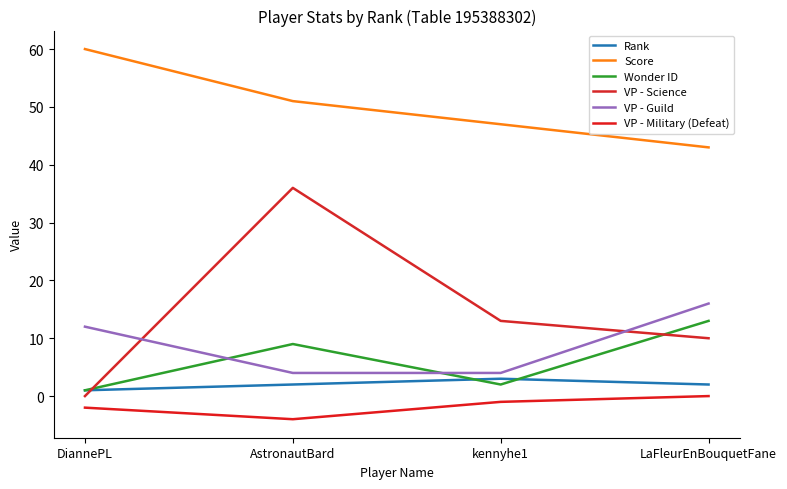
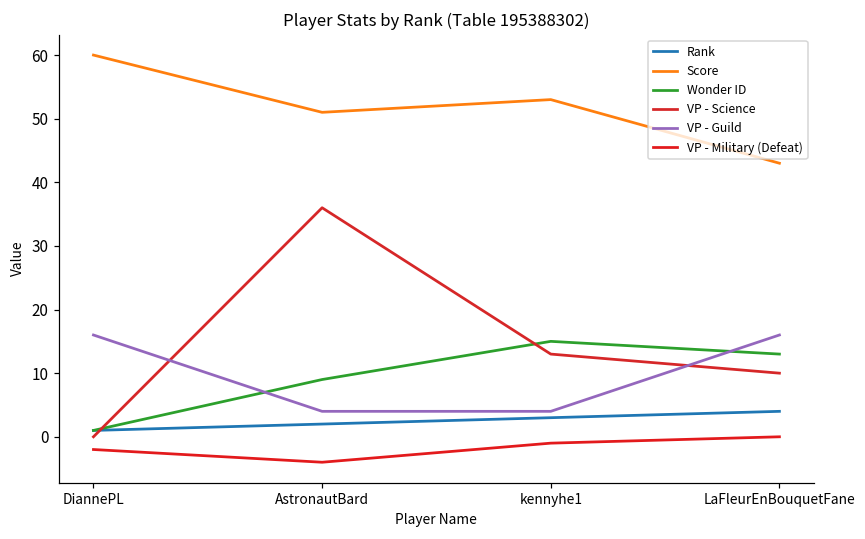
VP - Guild, DiannePL: 12 -> 16
Score, kennyhe1: 47 -> 53
Wonder ID, kennyhe1: 2 -> 15
Rank, LaFleurEnBouquetFane: 2 -> 4
